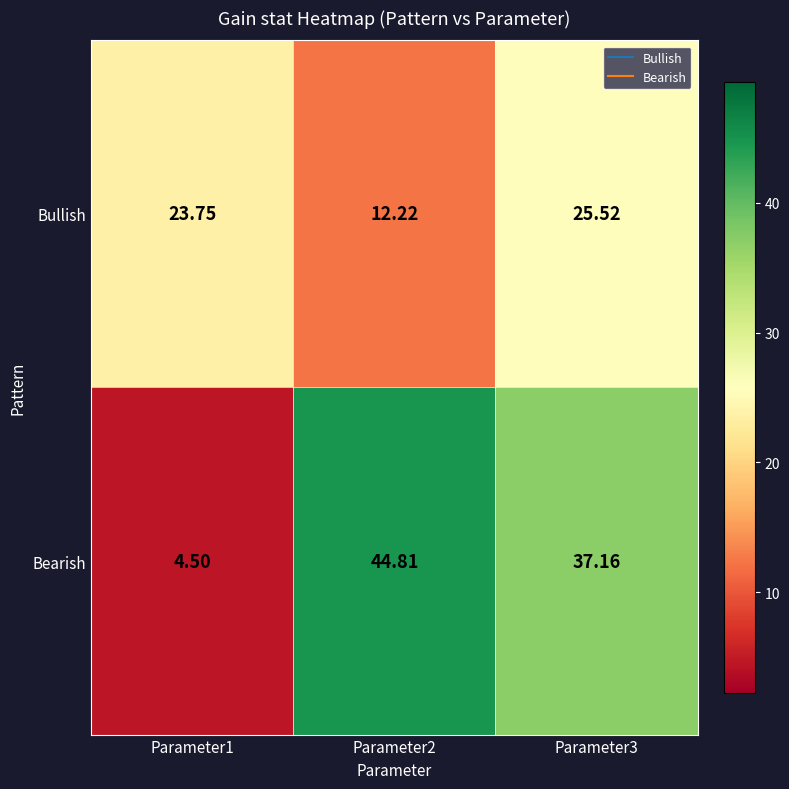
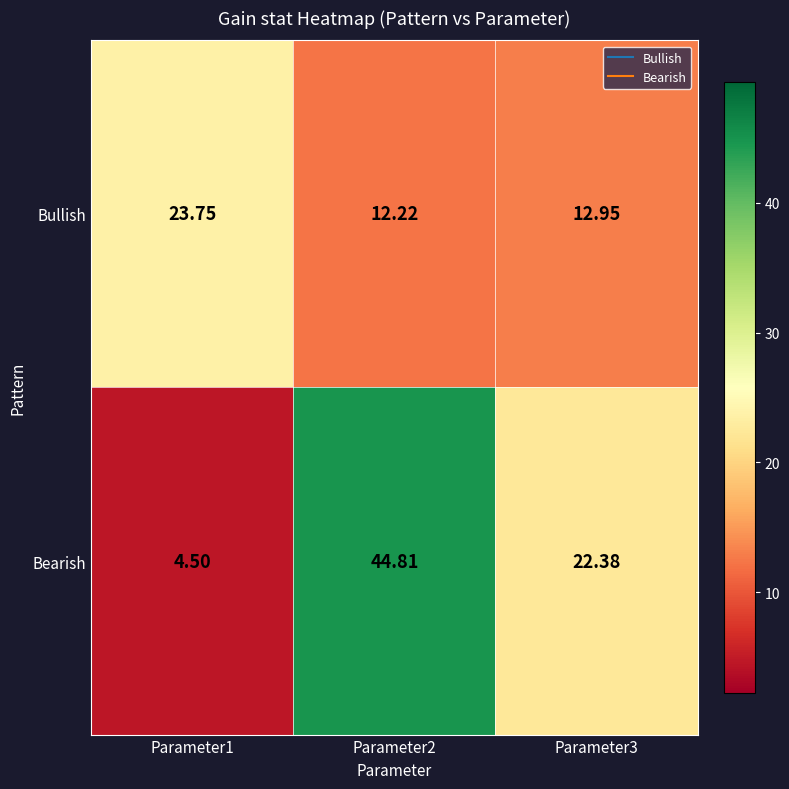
Bullish, Parameter3: 25.52 -> 12.95
Bearish, Parameter3: 37.16 -> 22.38
